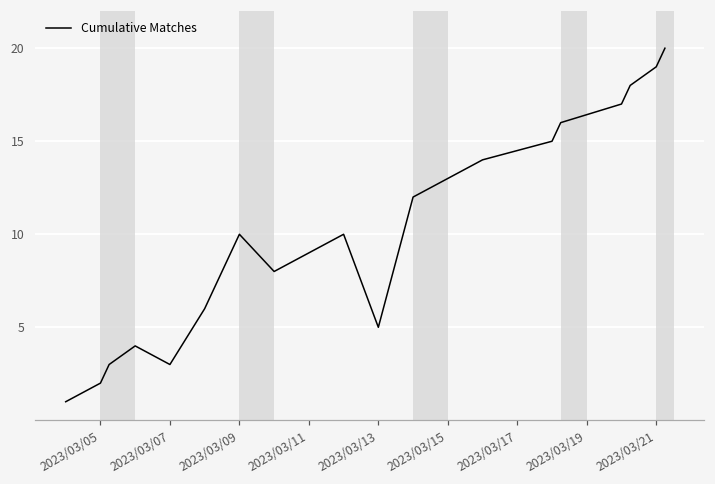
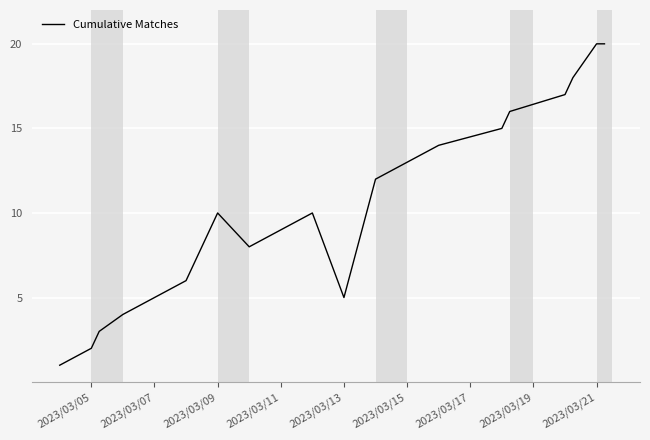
2023/03/07: 3 -> 5
2023/03/21: 19 -> 20
